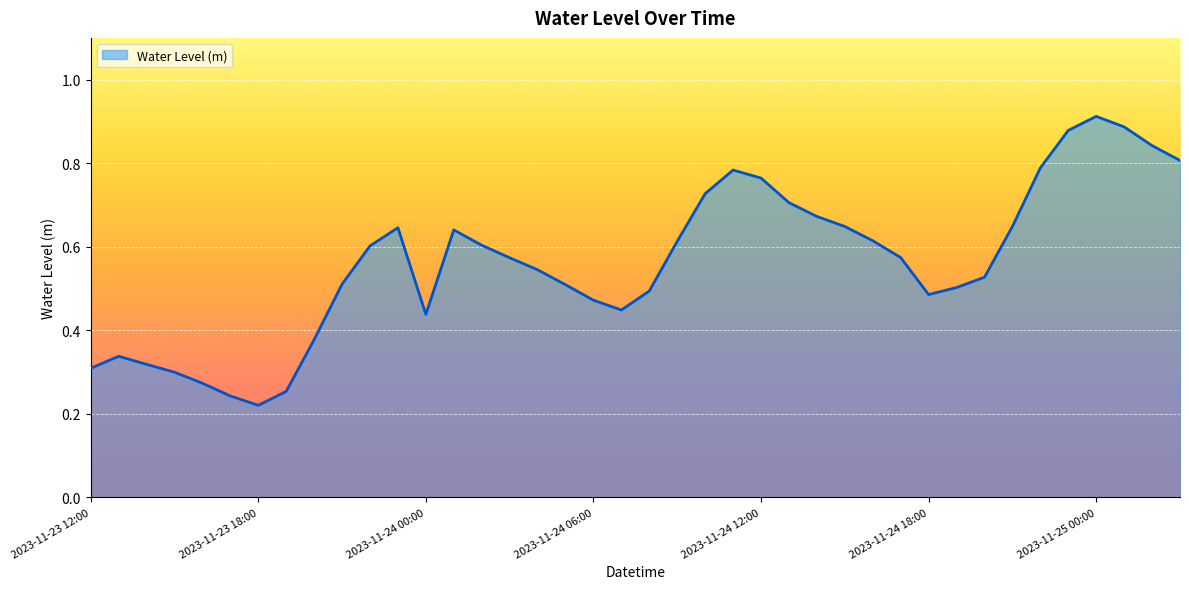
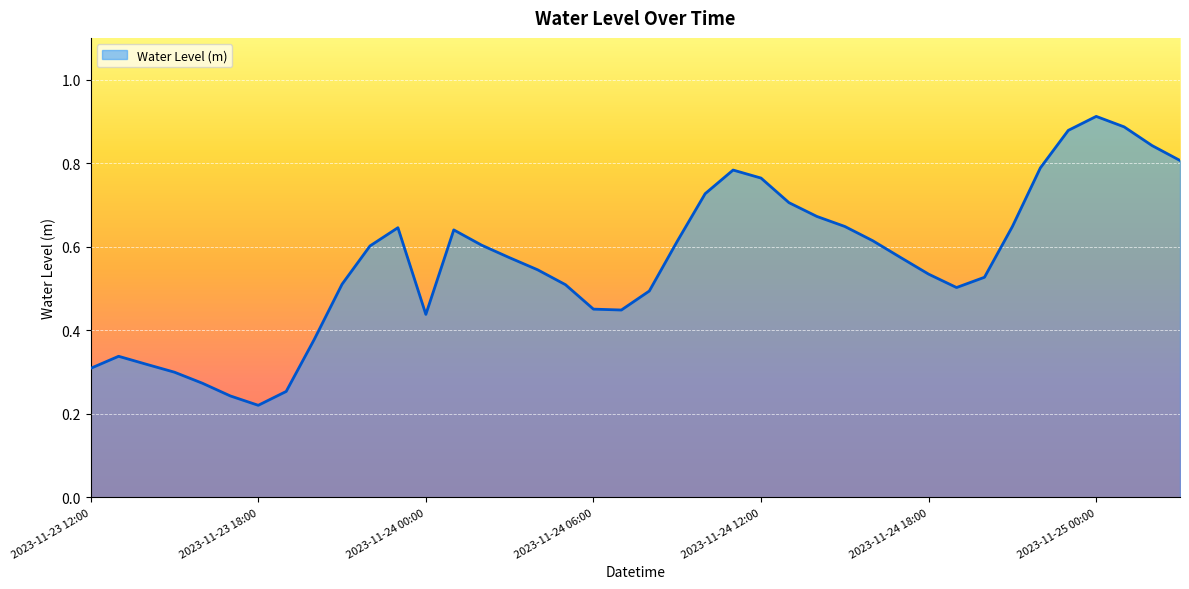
2023-11-24 06:00: 0.47 -> 0.45
2023-11-24 18:00: 0.49 -> 0.53
